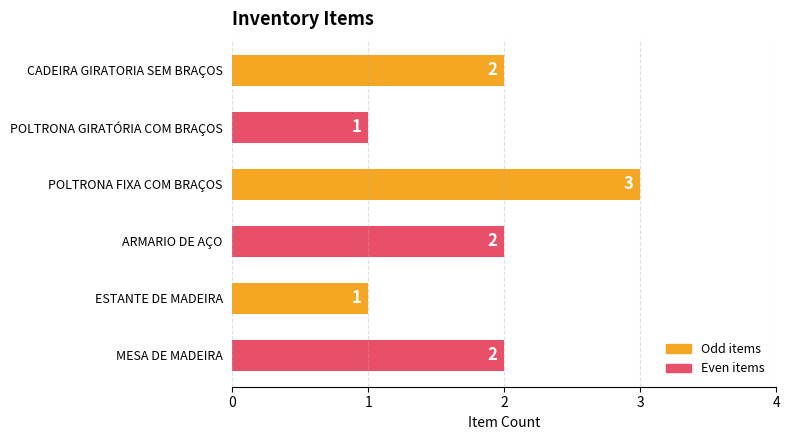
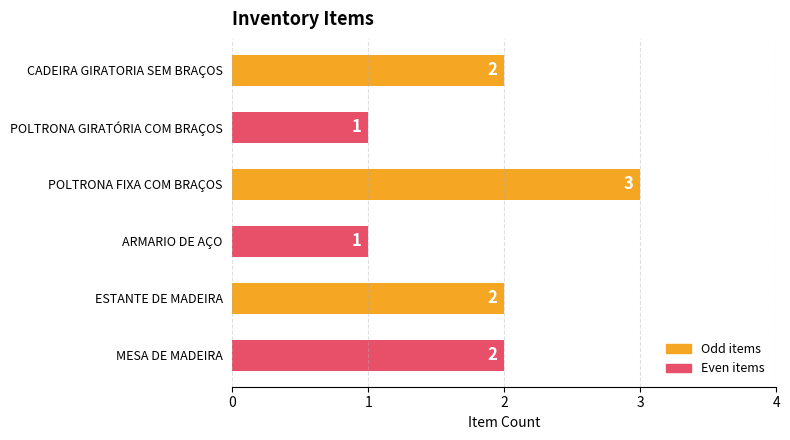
ARMARIO DE AÇO: 2 -> 1
ESTANTE DE MADEIRA: 1 -> 2
